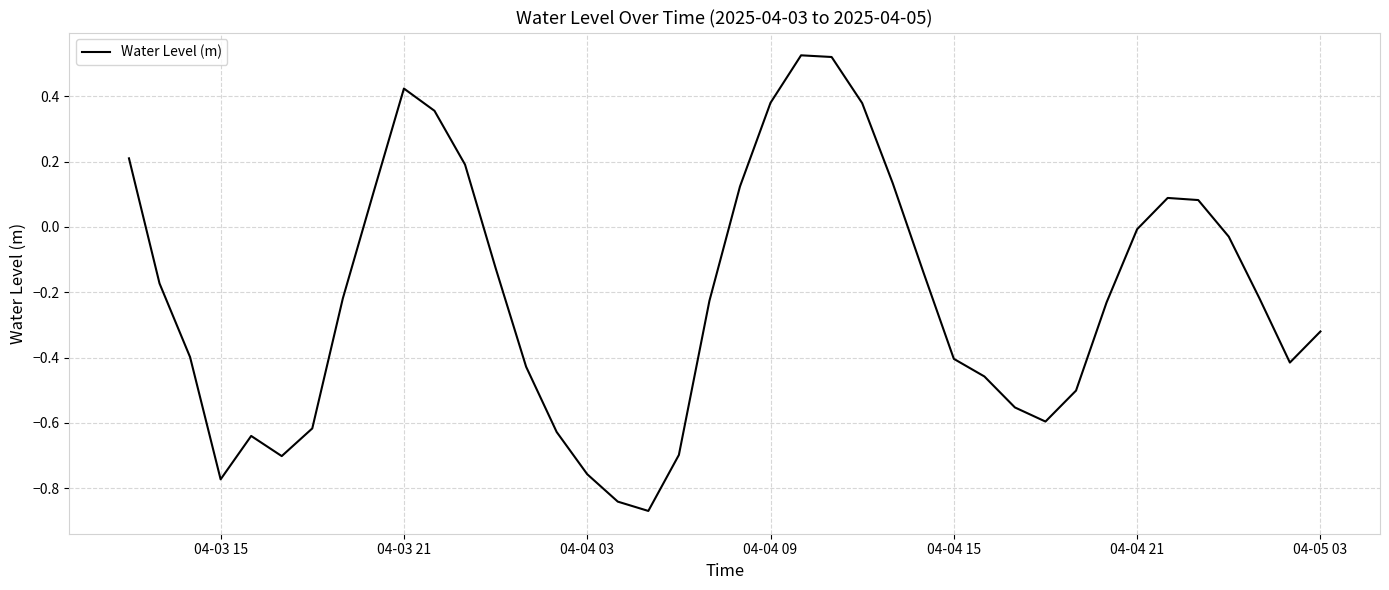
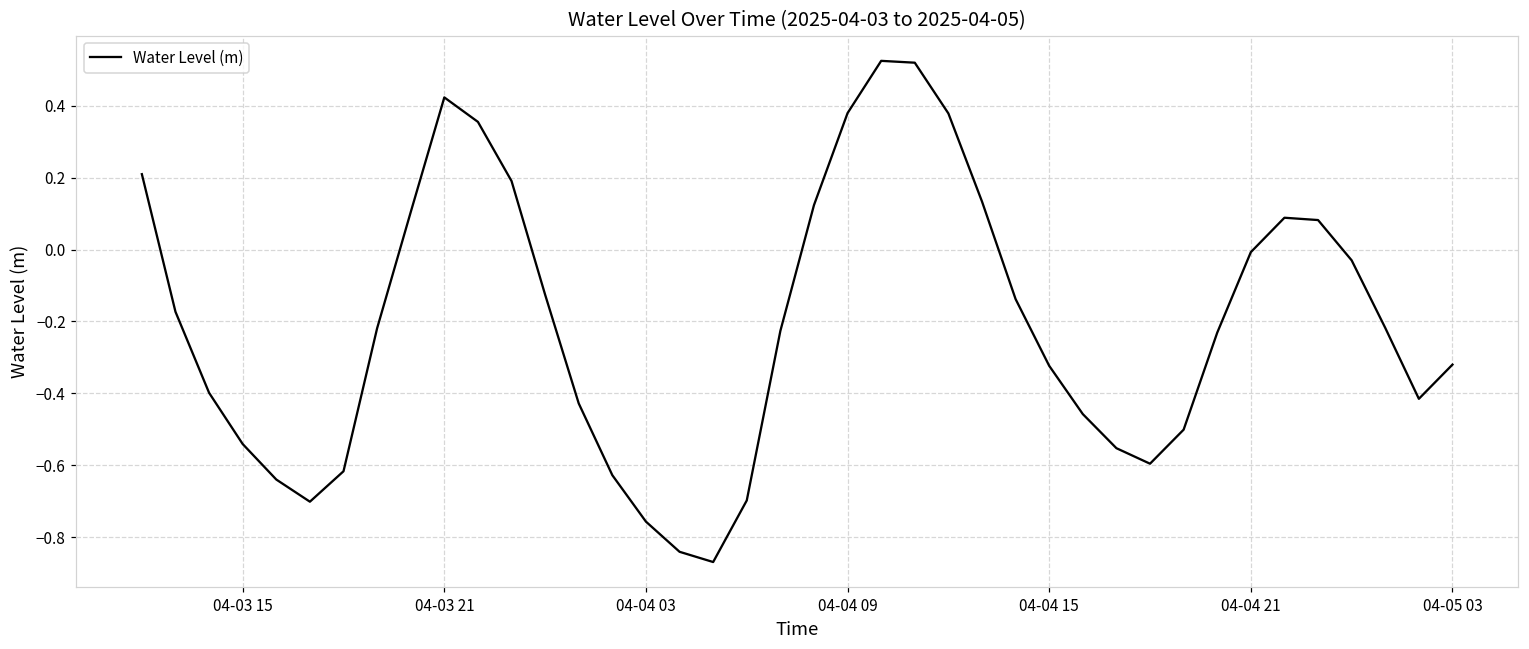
04-03 15: -0.77 -> -0.54
04-04 15: -0.40 -> -0.32
